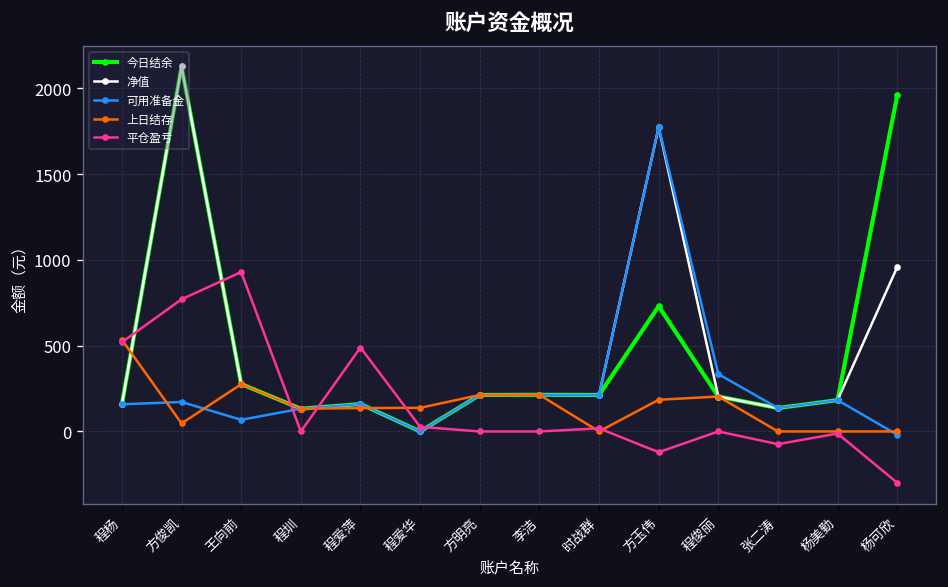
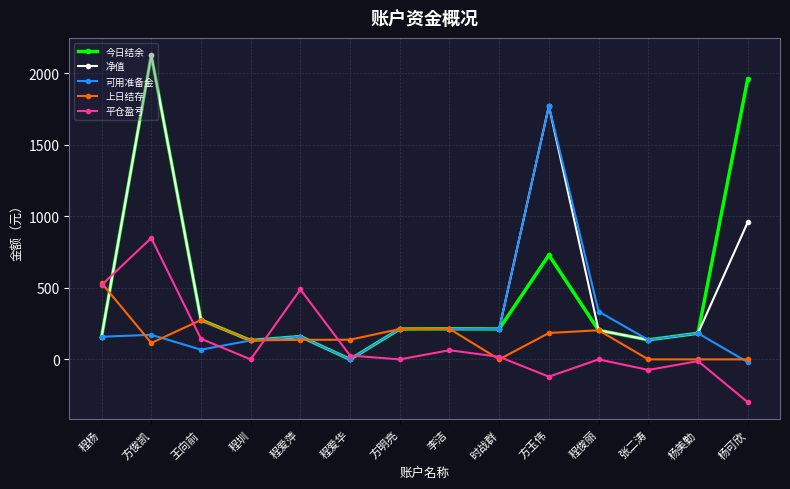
上日结存, 方俊凯: 50 -> 110
平仓盈亏, 方俊凯: 770 -> 850
平仓盈亏, 王向前: 930 -> 140
平仓盈亏, 李洁: 0 -> 60
